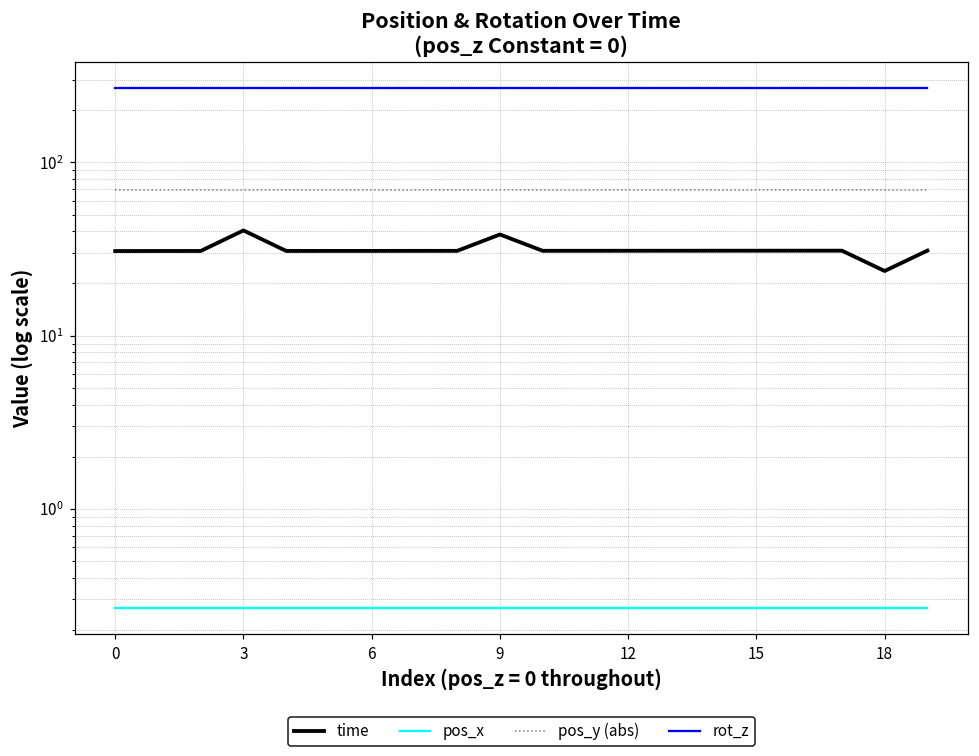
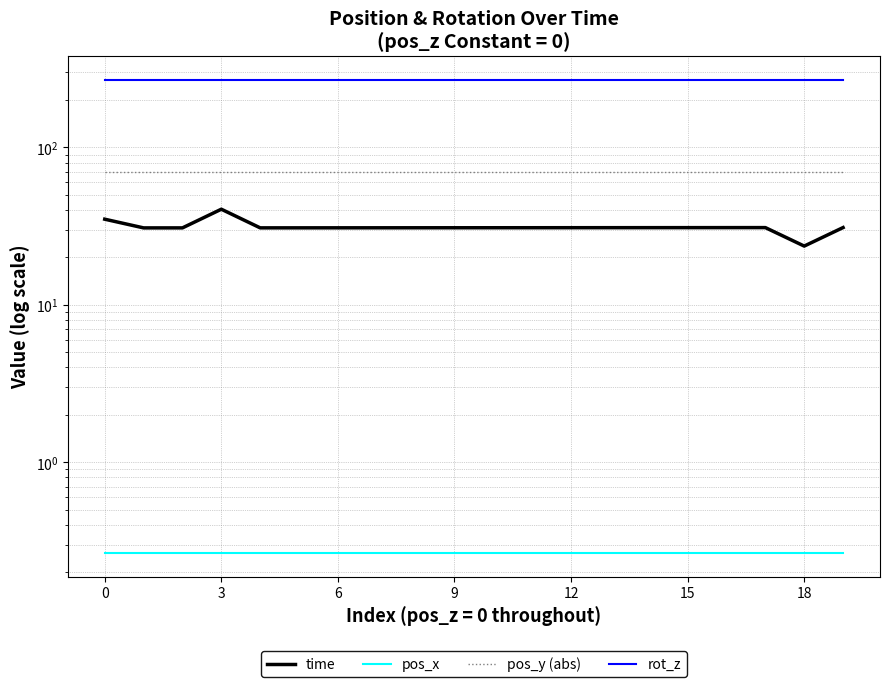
time, 0: 31 -> 35
time, 9: 38 -> 31
